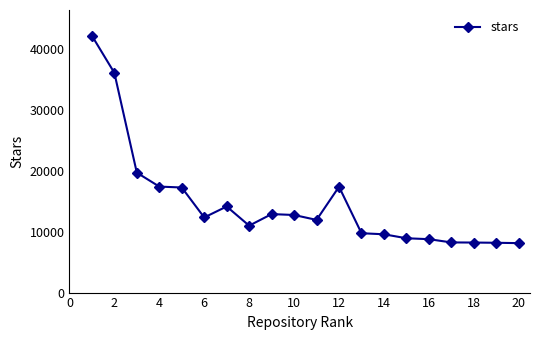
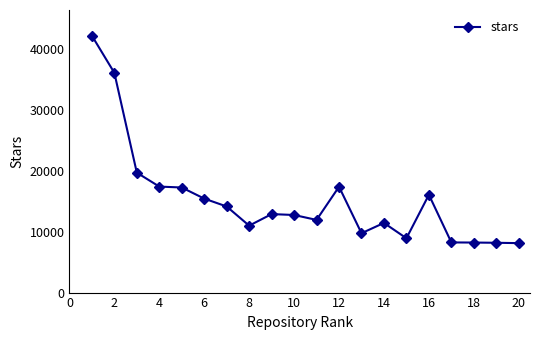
6: 12000 -> 15000
14: 10000 -> 11000
16: 9000 -> 16000
